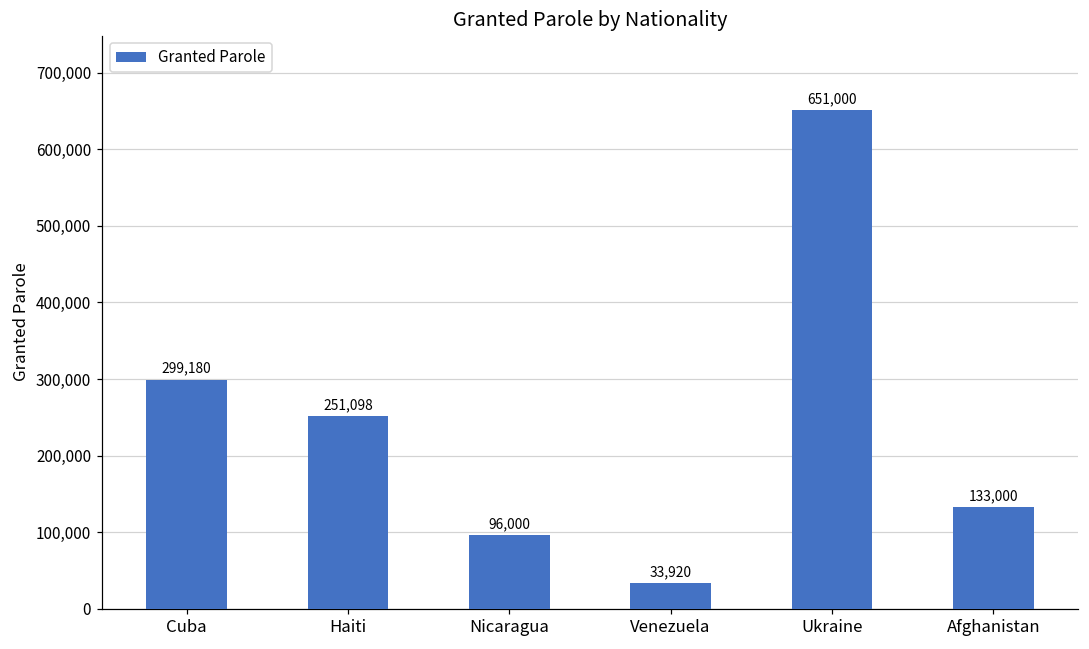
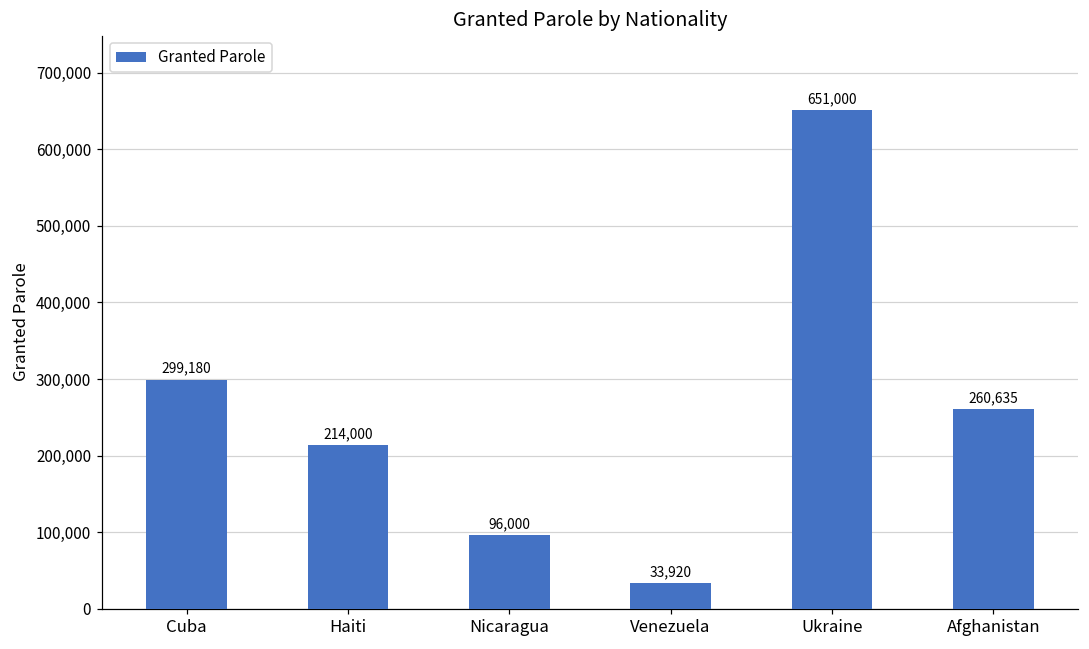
Haiti: 251,098 -> 214,000
Afghanistan: 133,000 -> 260,635
